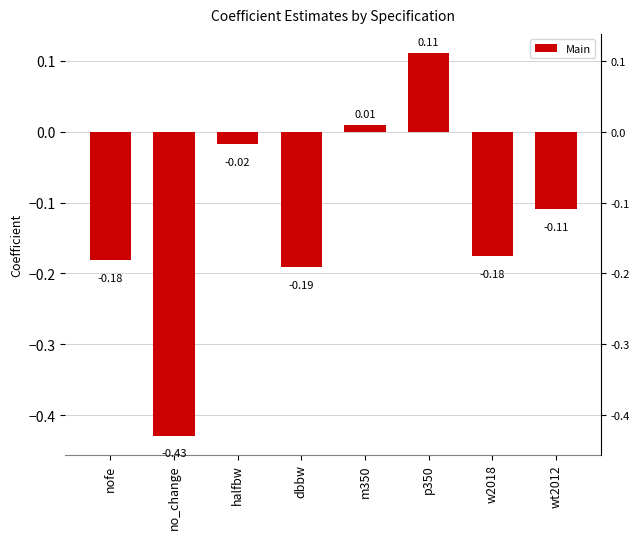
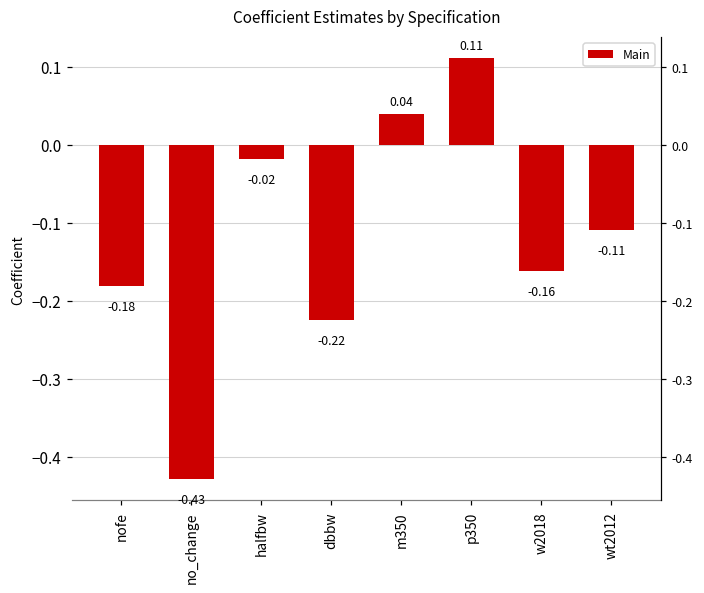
dbbw: -0.19 -> -0.22
m350: 0.01 -> 0.04
w2018: -0.18 -> -0.16
